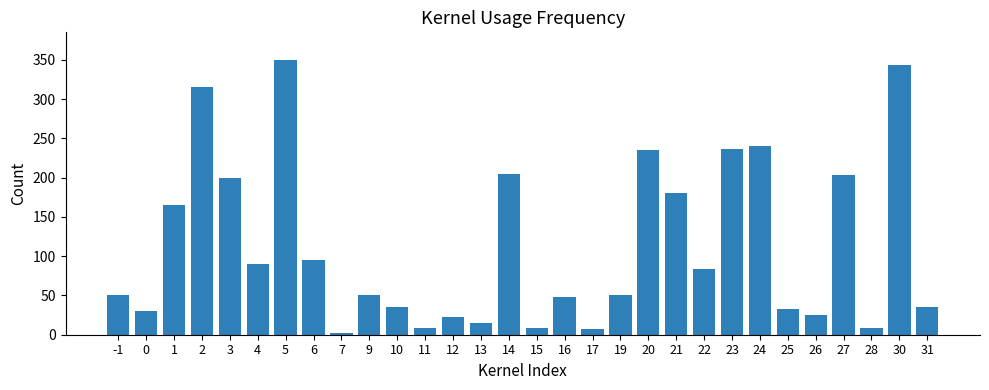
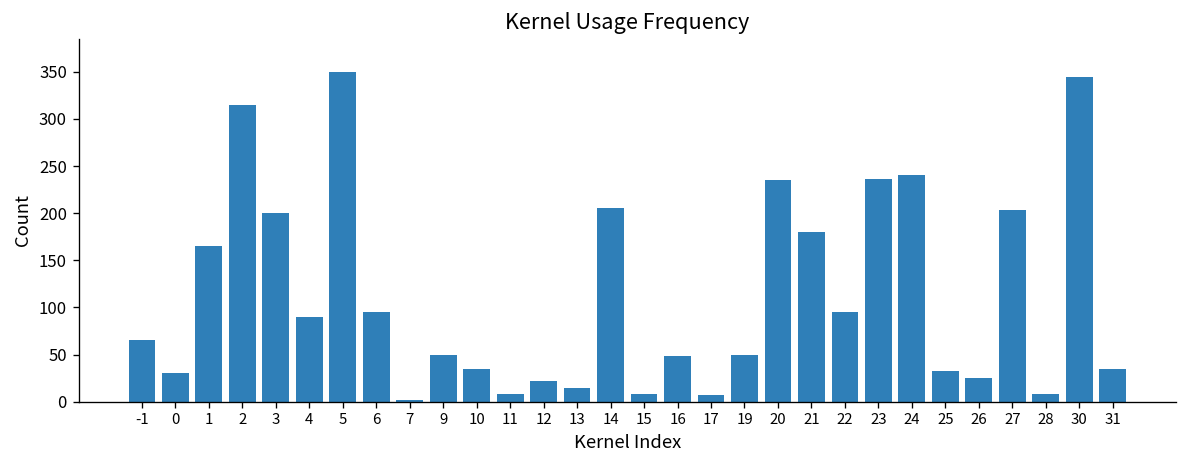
-1: 50 -> 70
22: 80 -> 100
